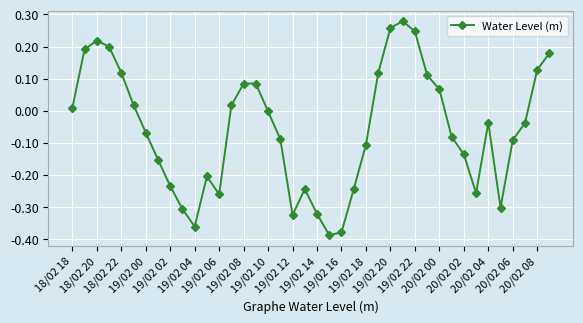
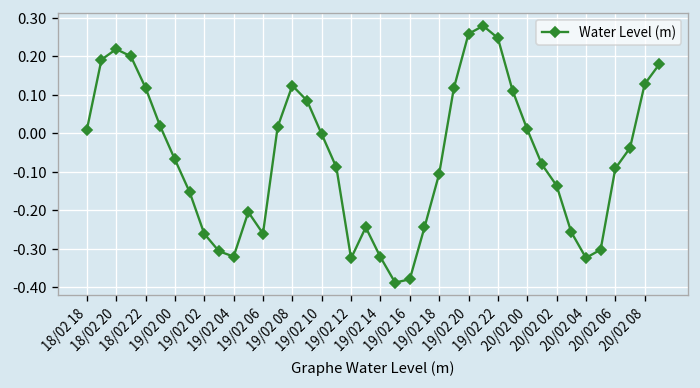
19/02 02: -0.23 -> -0.26
19/02 04: -0.36 -> -0.32
19/02 08: 0.08 -> 0.12
20/02 00: 0.07 -> 0.01
20/02 04: -0.04 -> -0.32
